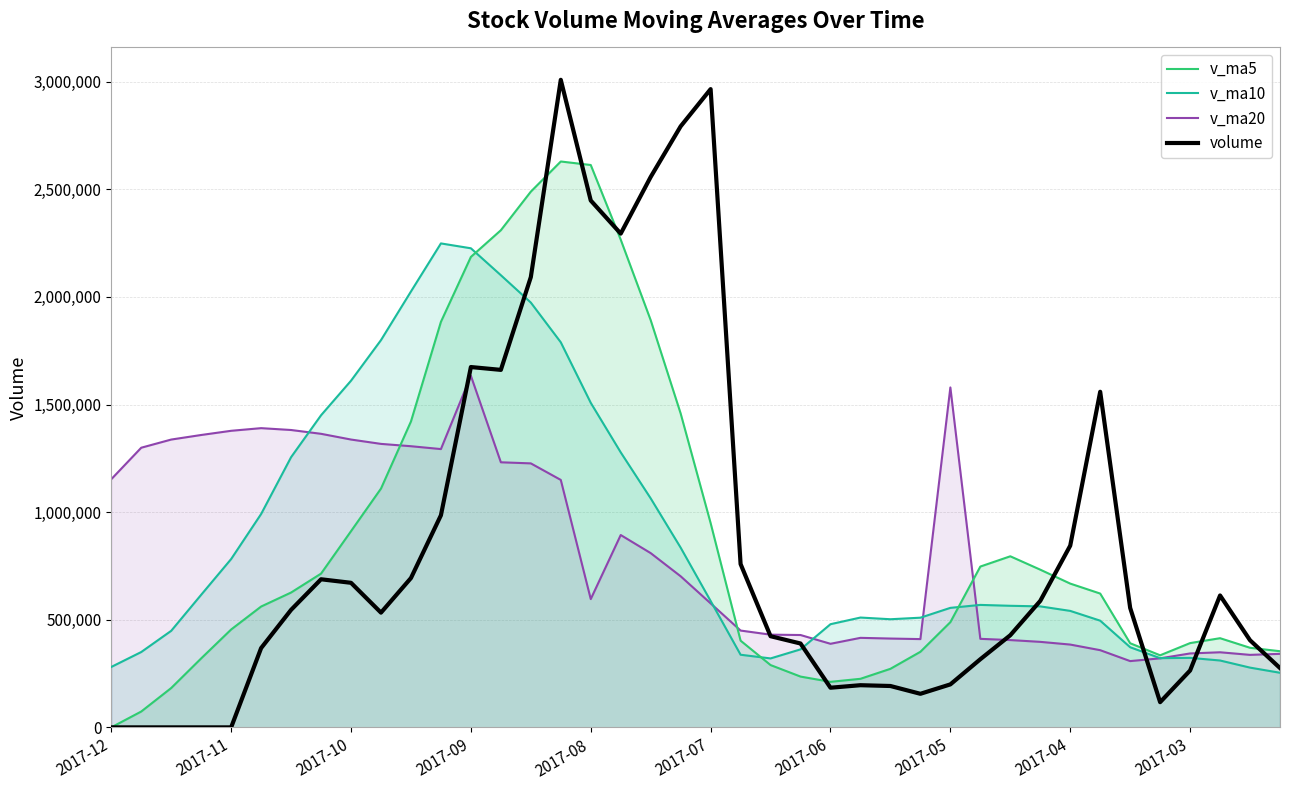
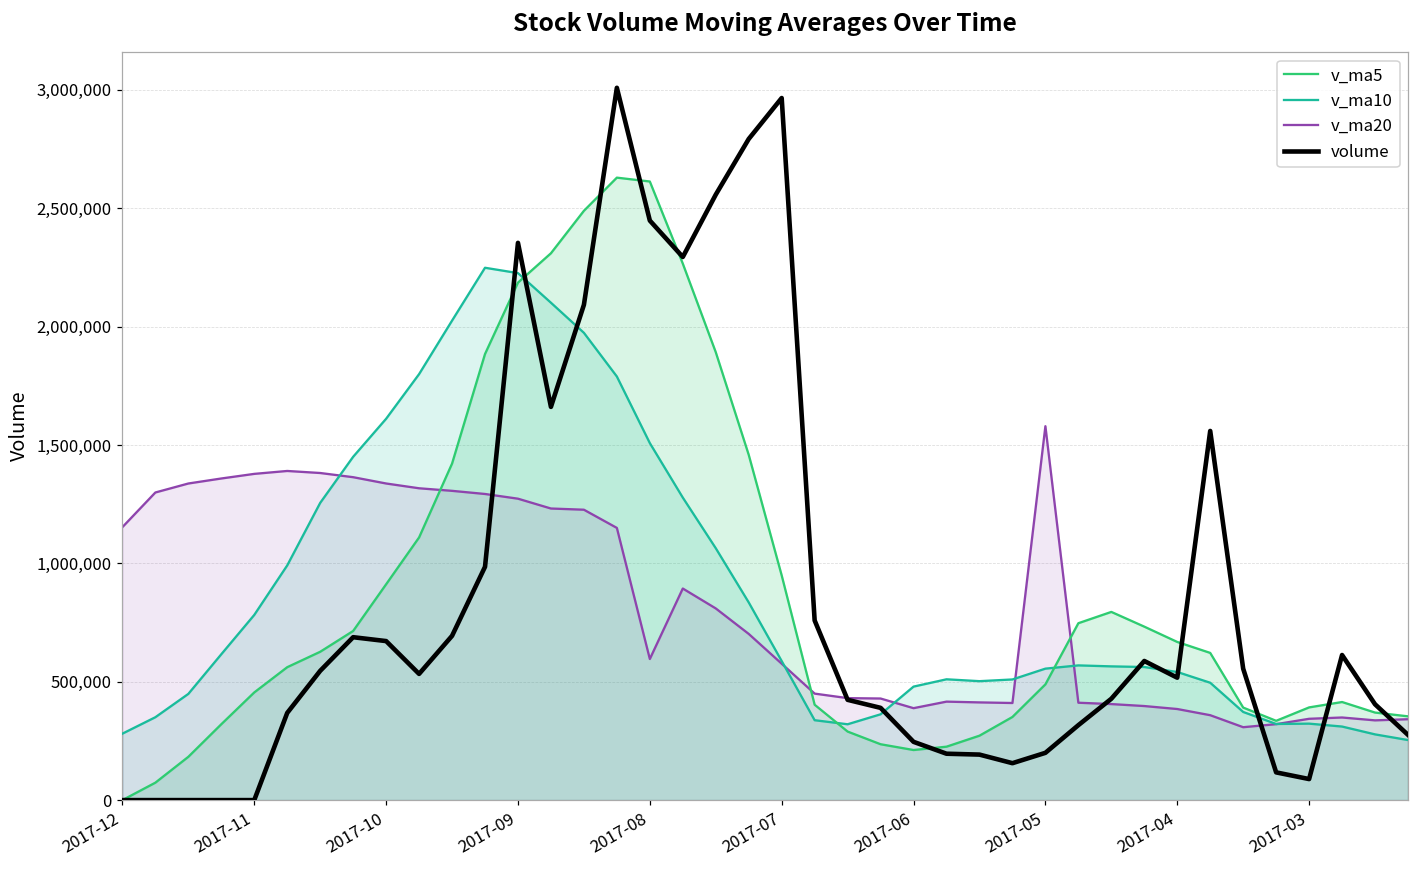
v_ma20, 2017-09: 1,630,000 -> 1,270,000
volume, 2017-09: 1,670,000 -> 2,350,000
volume, 2017-06: 180,000 -> 250,000
volume, 2017-04: 840,000 -> 520,000
volume, 2017-03: 260,000 -> 90,000
